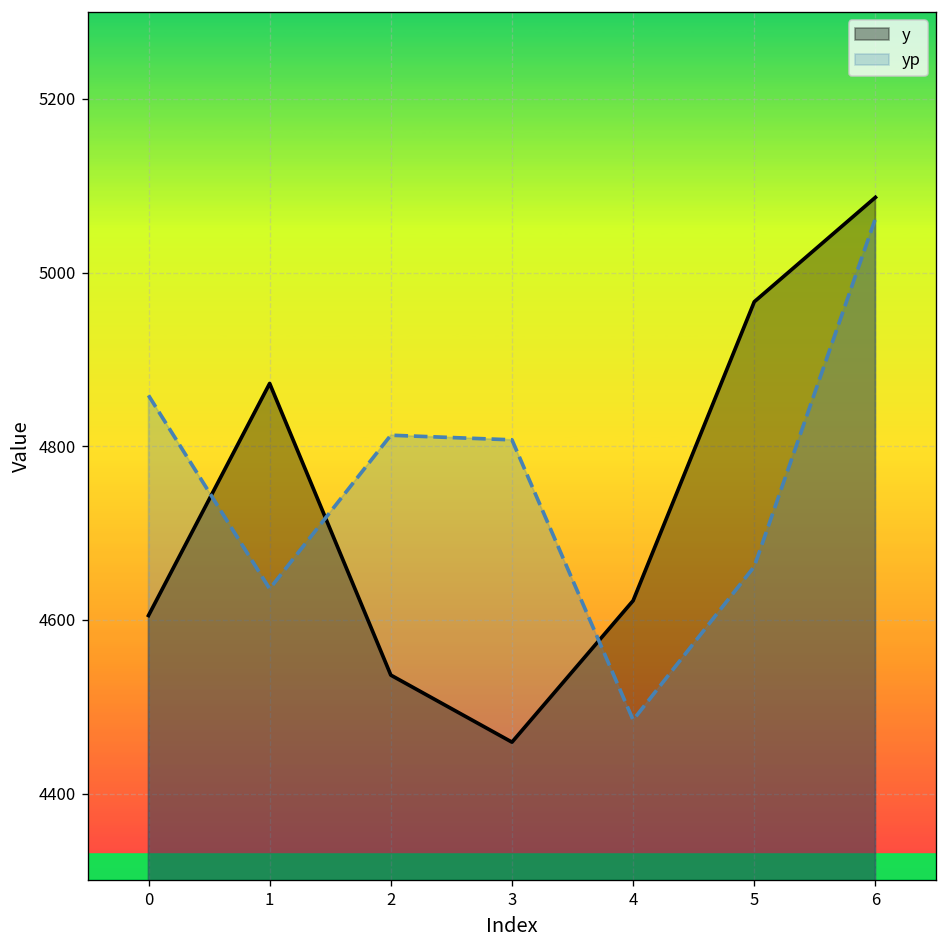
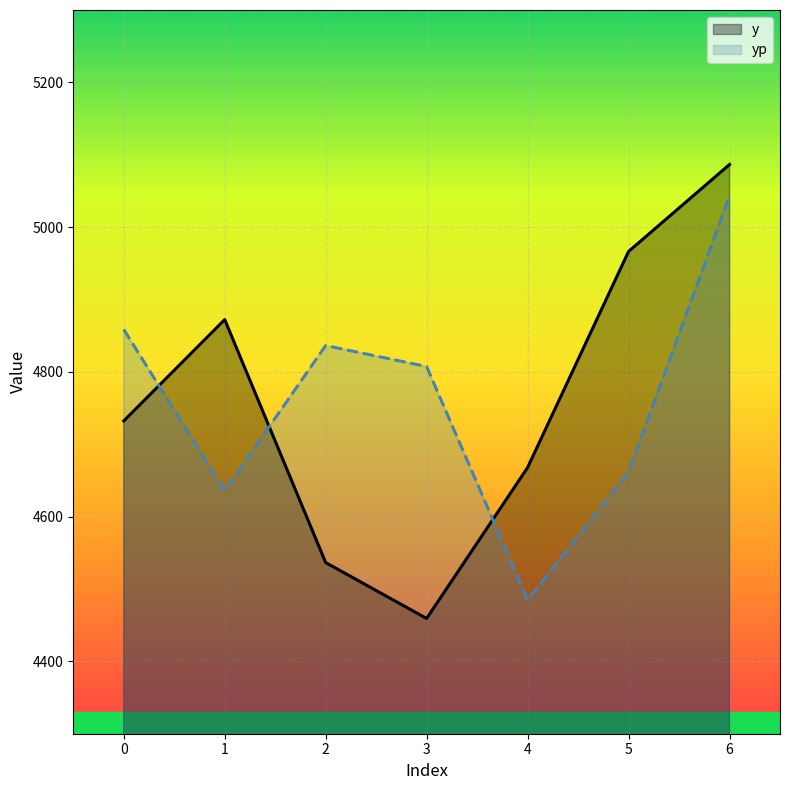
y, 0: 4610 -> 4730
yp, 2: 4810 -> 4840
y, 4: 4620 -> 4670
yp, 6: 5060 -> 5040
